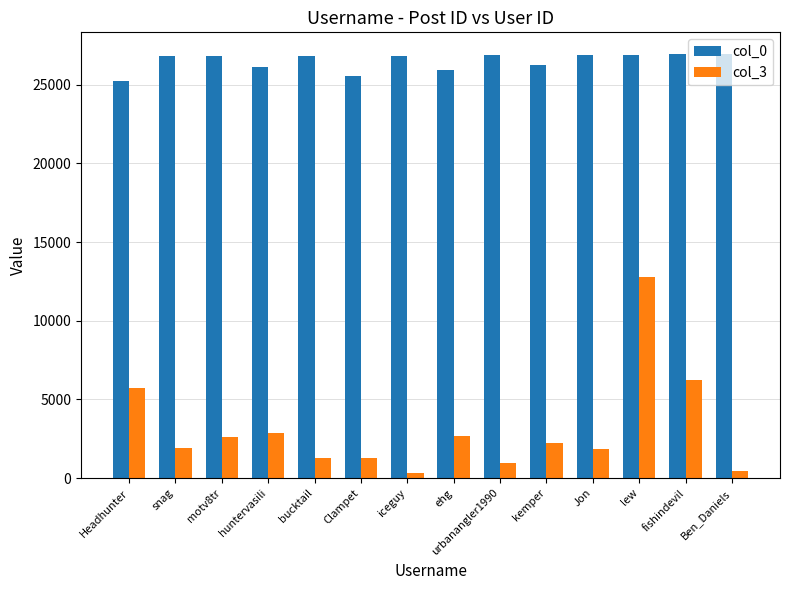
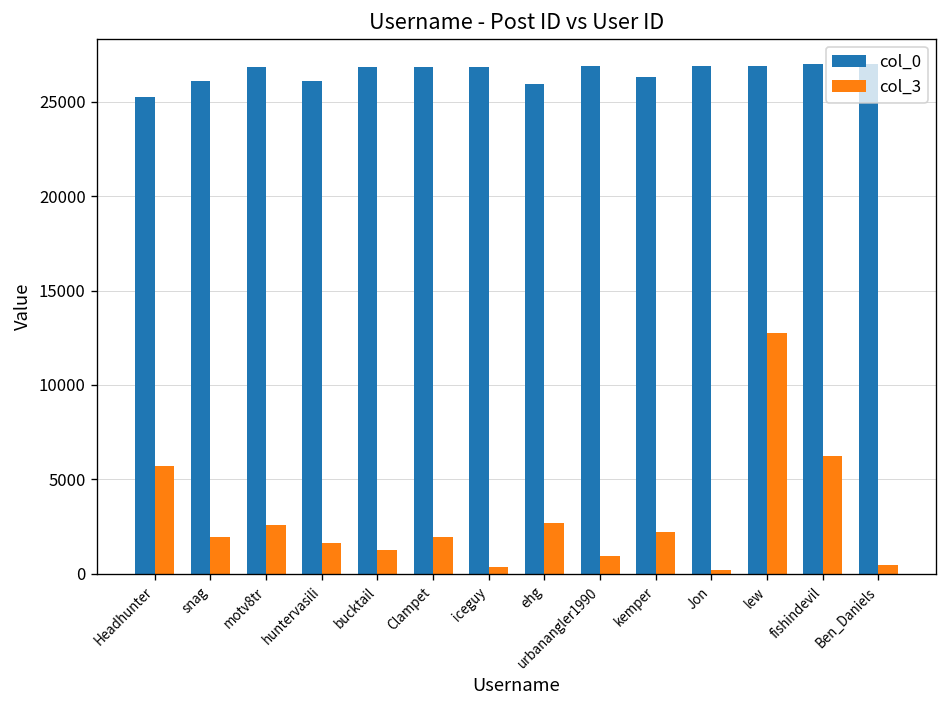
col_0, snag: 26800 -> 26100
col_3, huntervasili: 2900 -> 1600
col_0, Clampet: 25600 -> 26800
col_3, Clampet: 1300 -> 1900
col_3, Jon: 1800 -> 200
